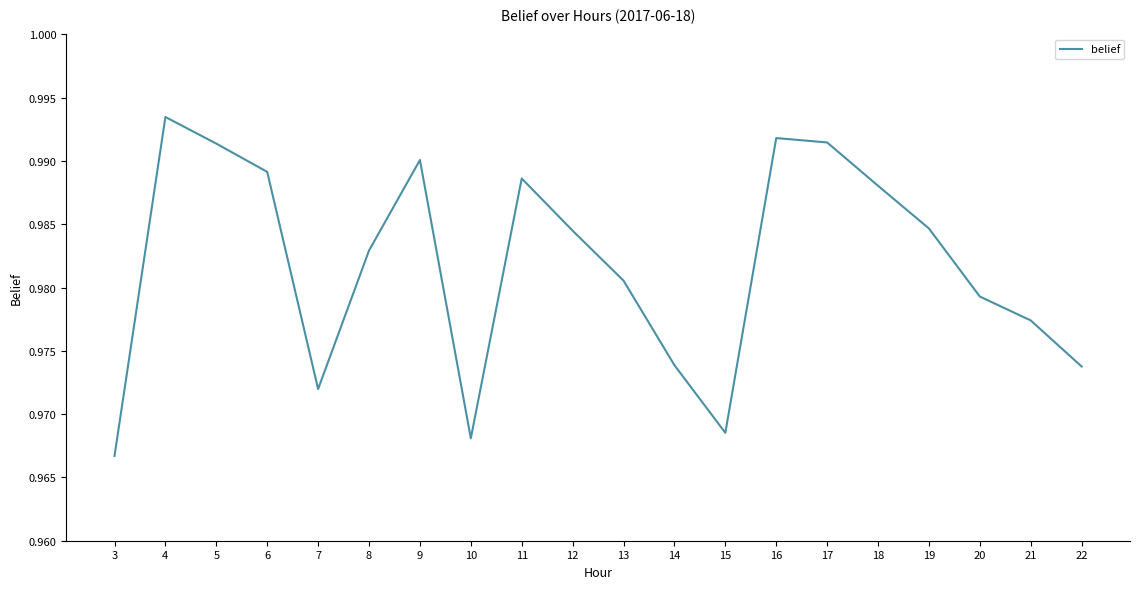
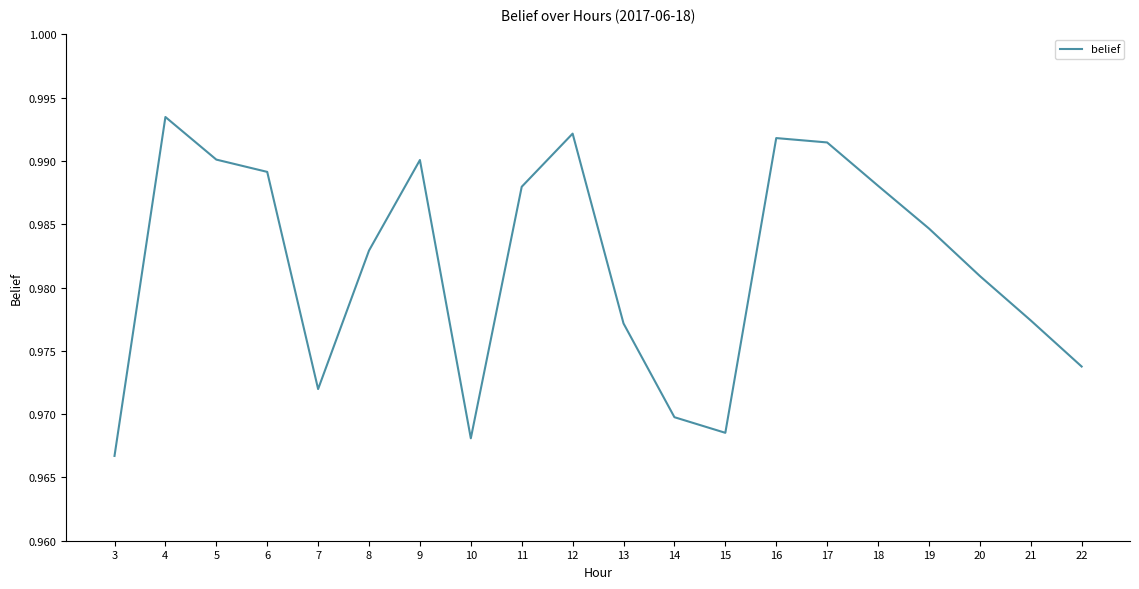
5: 0.9914 -> 0.9901
11: 0.9886 -> 0.9880
12: 0.9845 -> 0.9922
13: 0.9806 -> 0.9772
14: 0.9739 -> 0.9698
20: 0.9793 -> 0.9809
